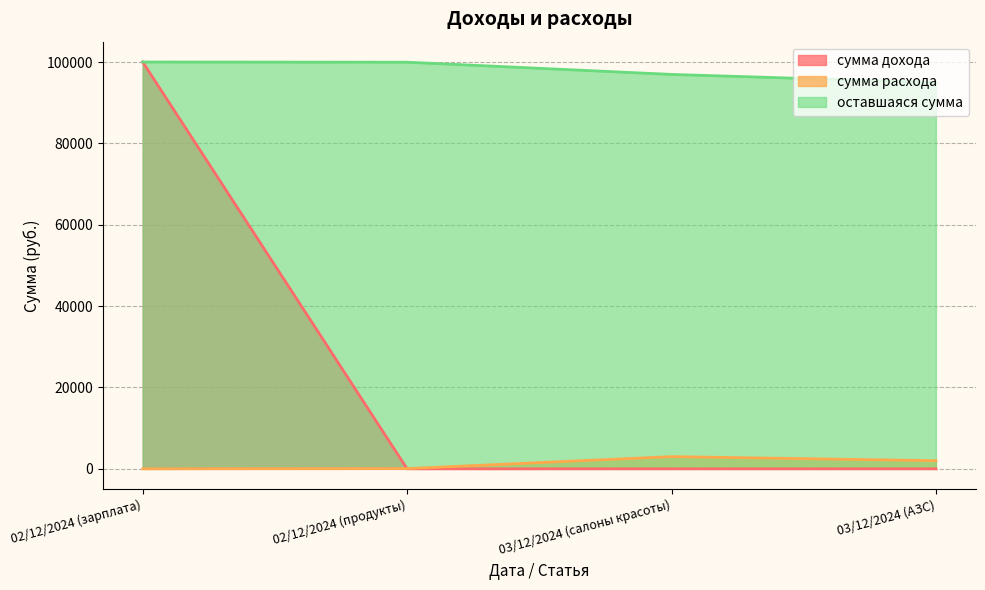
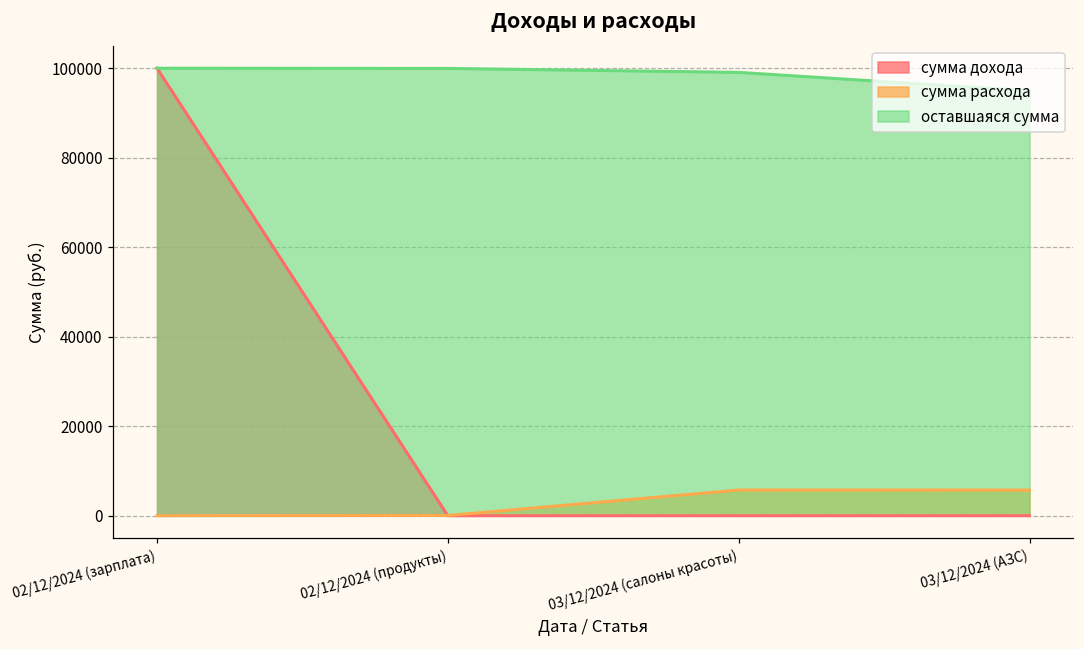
сумма расхода, 03/12/2024 (салоны красоты): 3000 -> 6000
оставшаяся сумма, 03/12/2024 (салоны красоты): 97000 -> 99000
сумма расхода, 03/12/2024 (АЗС): 2000 -> 6000
